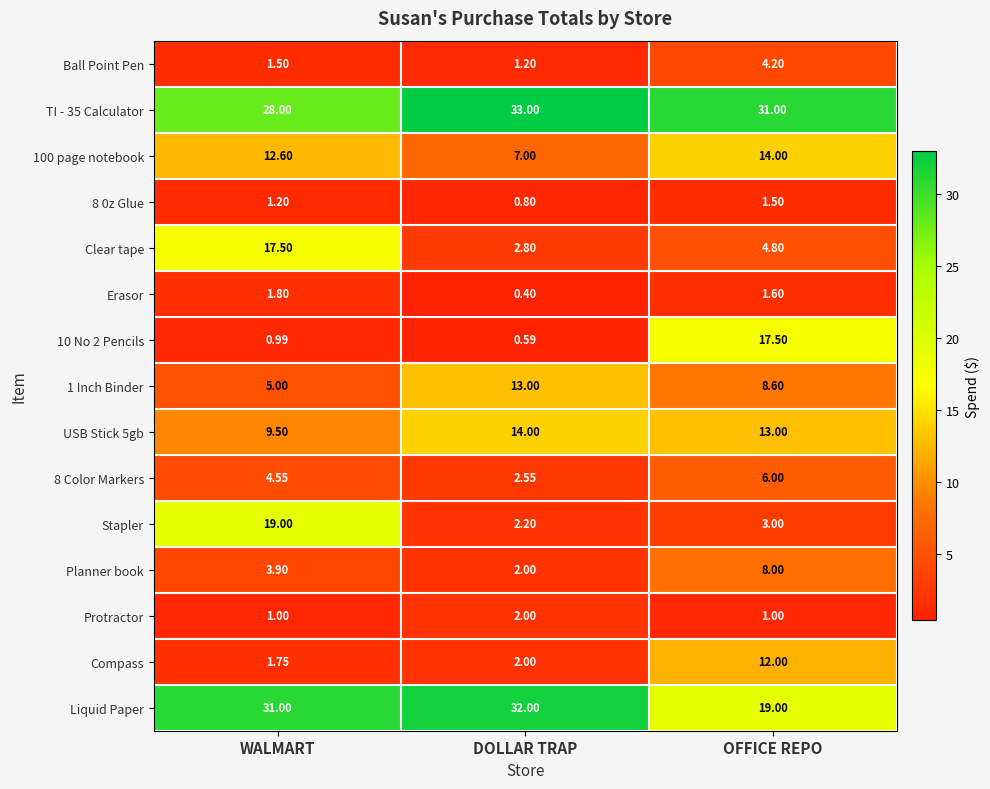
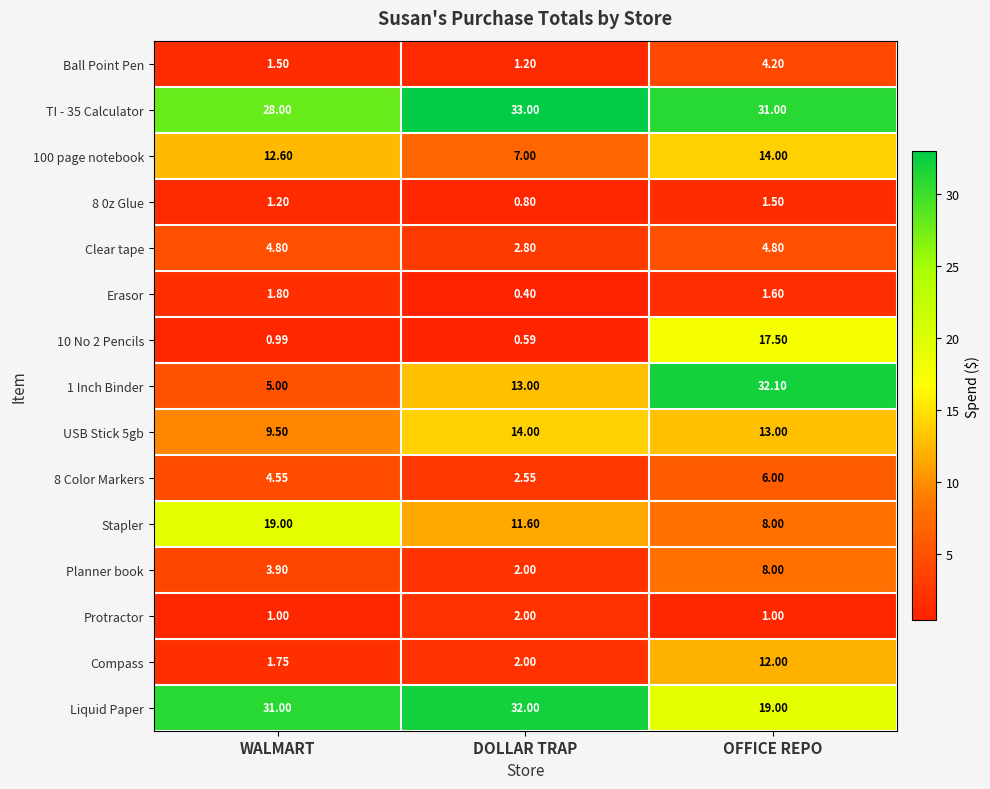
Clear tape, WALMART: 17.50 -> 4.80
1 Inch Binder, OFFICE REPO: 8.60 -> 32.10
Stapler, DOLLAR TRAP: 2.20 -> 11.60
Stapler, OFFICE REPO: 3.00 -> 8.00
